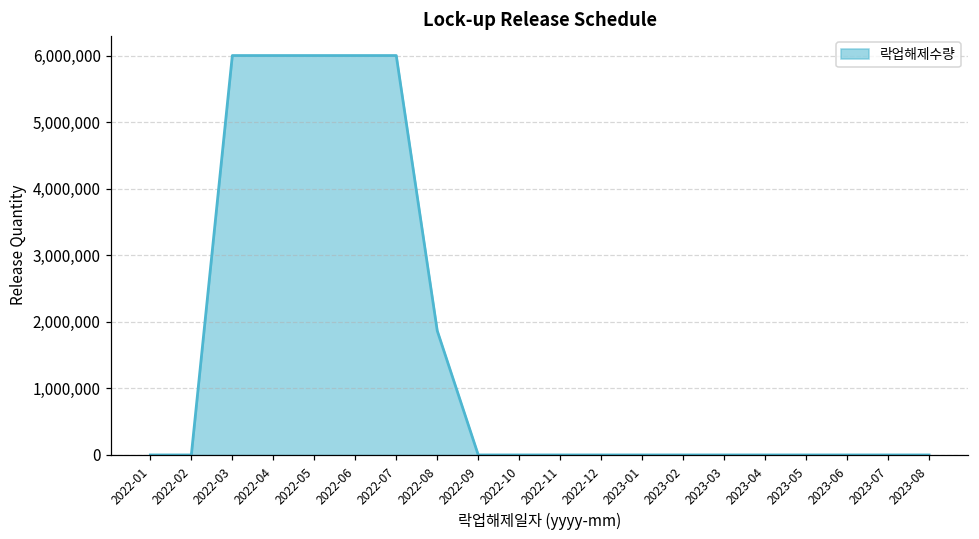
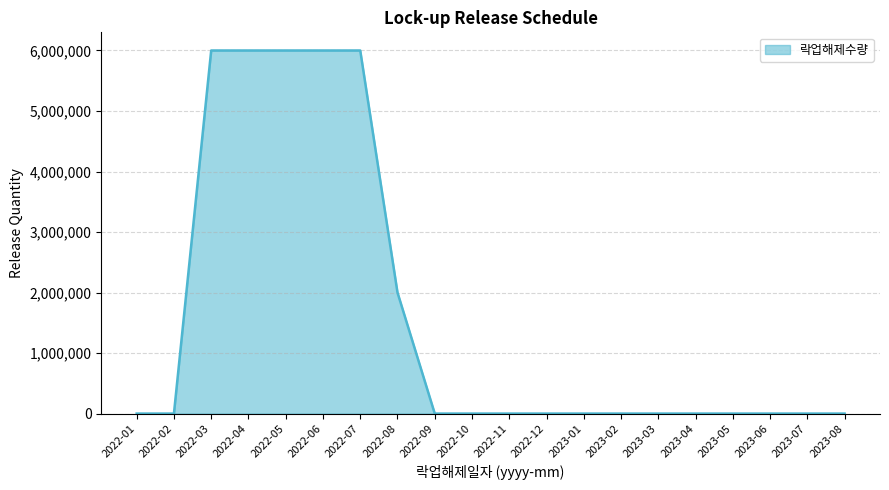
2022-08: 1,900,000 -> 2,000,000
